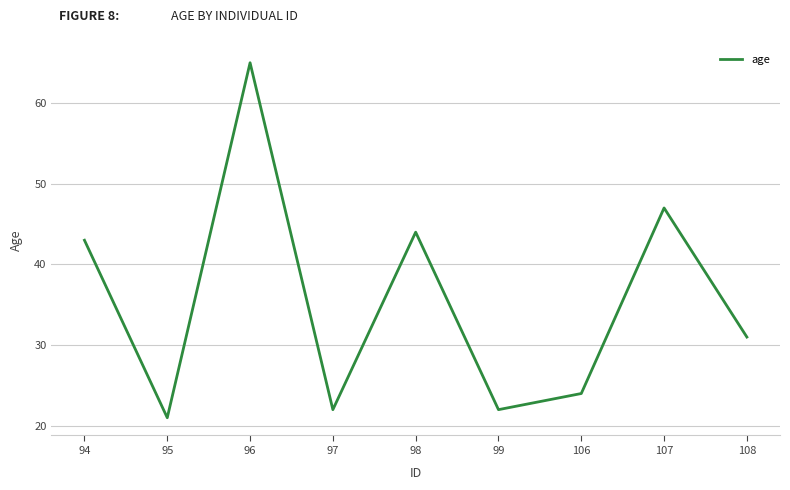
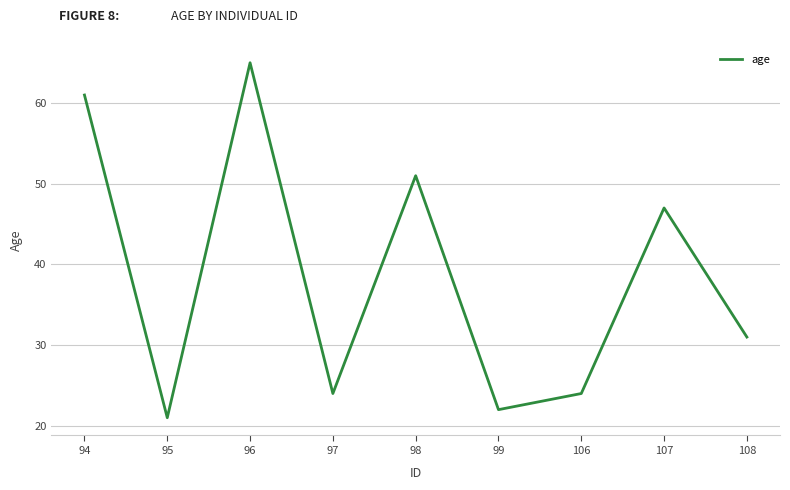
94: 43 -> 61
97: 22 -> 24
98: 44 -> 51
